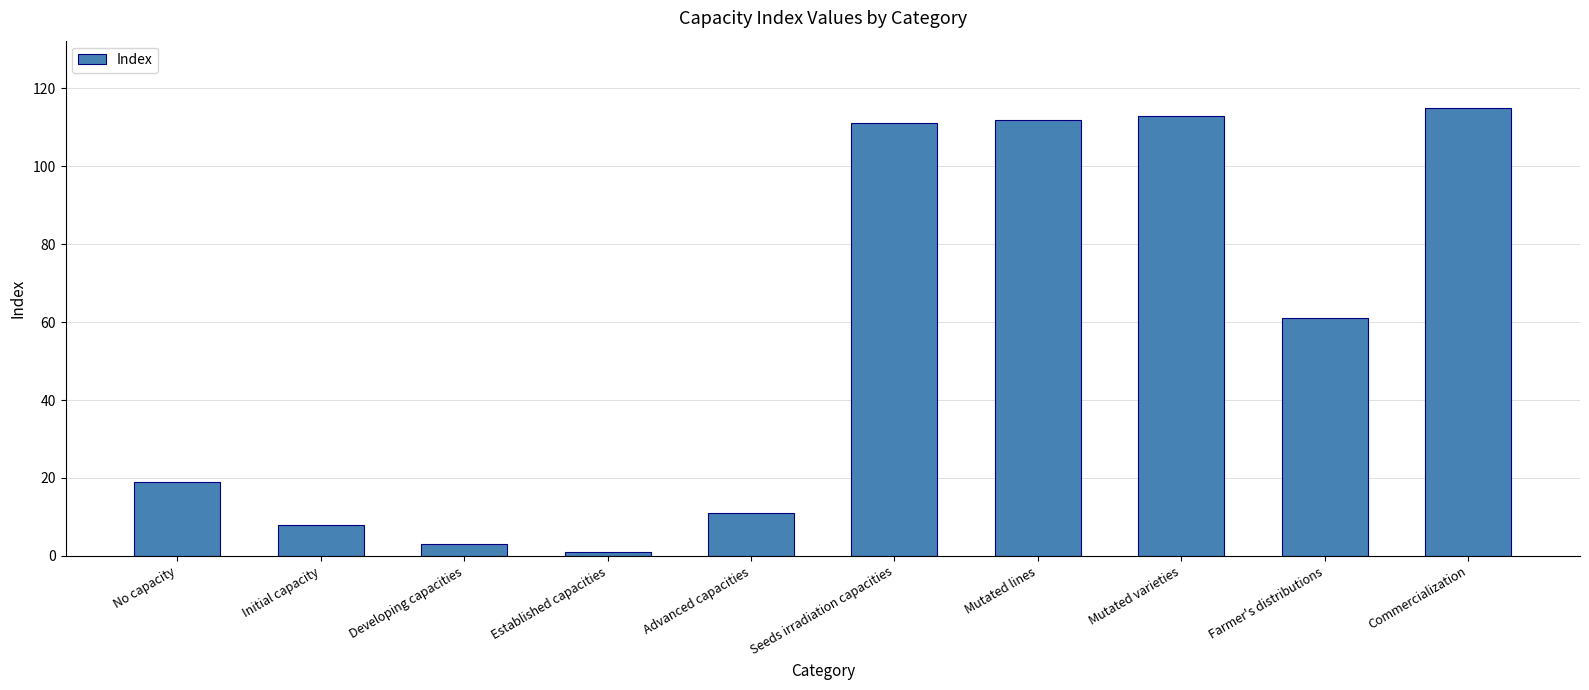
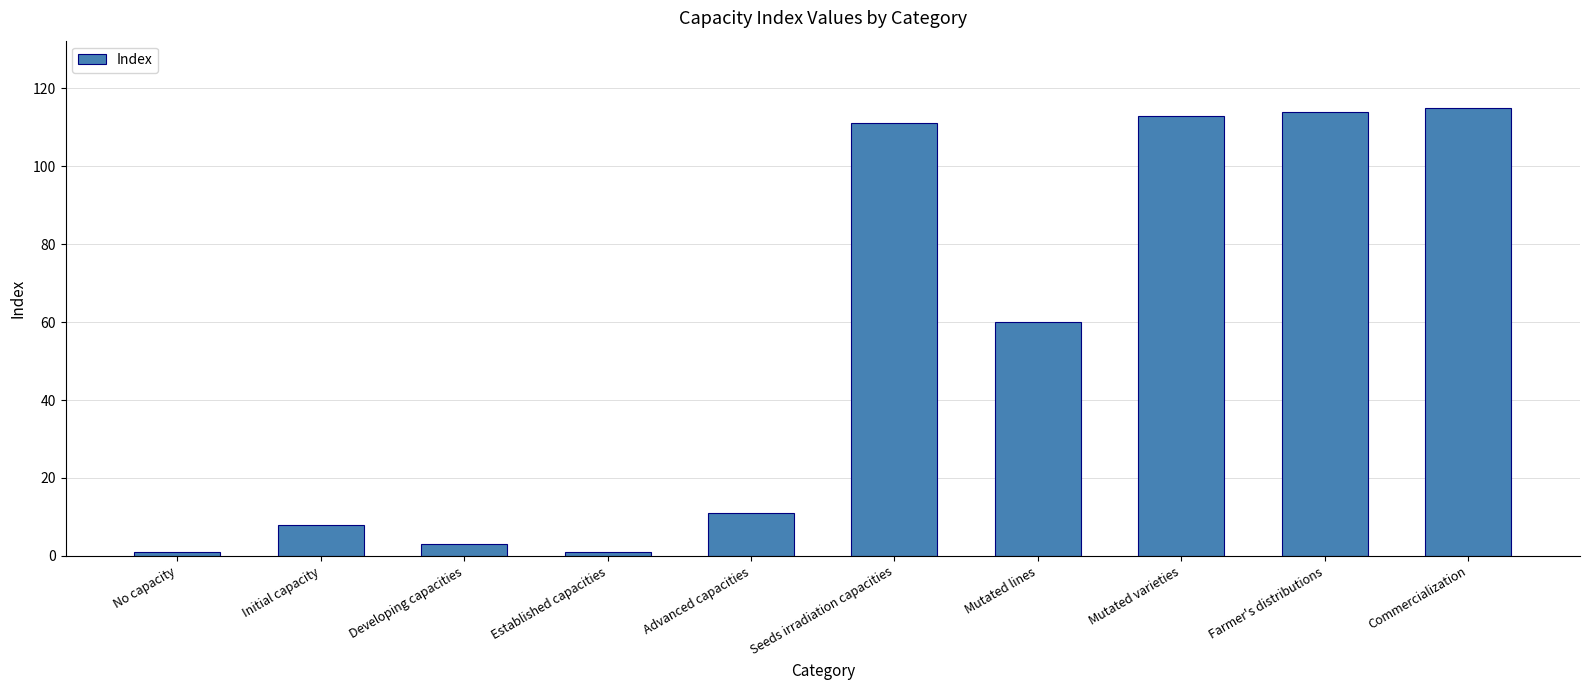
No capacity: 19 -> 1
Mutated lines: 112 -> 60
Farmer's distributions: 61 -> 114
